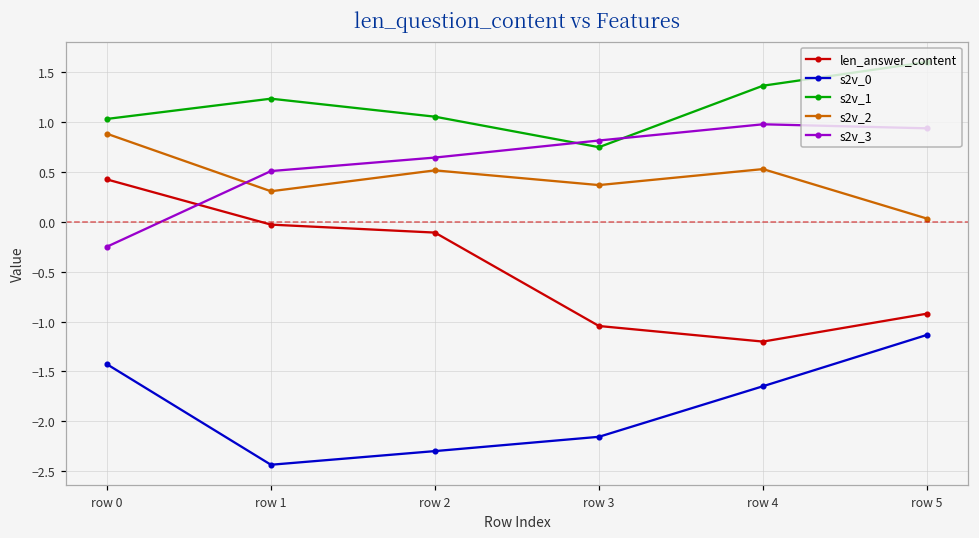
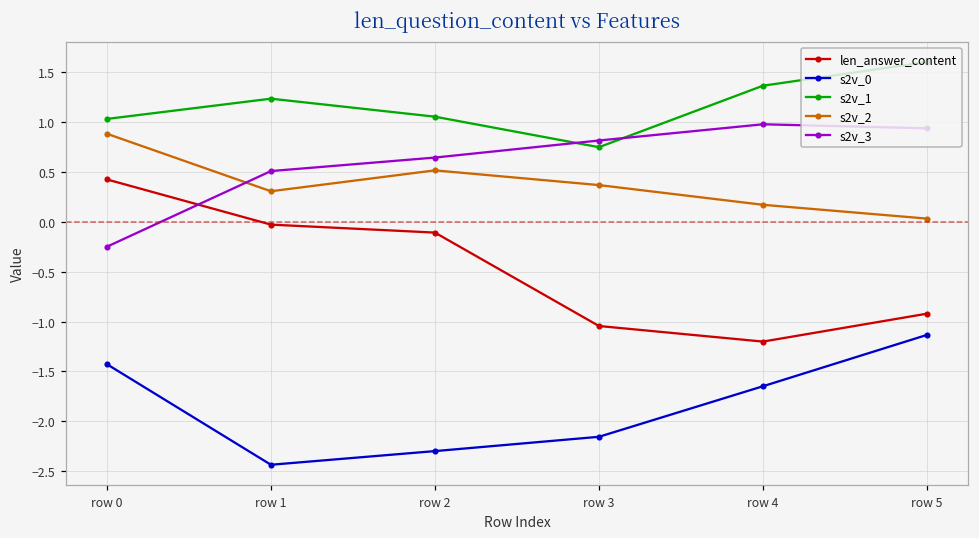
s2v_2, row 4: 0.5 -> 0.2
